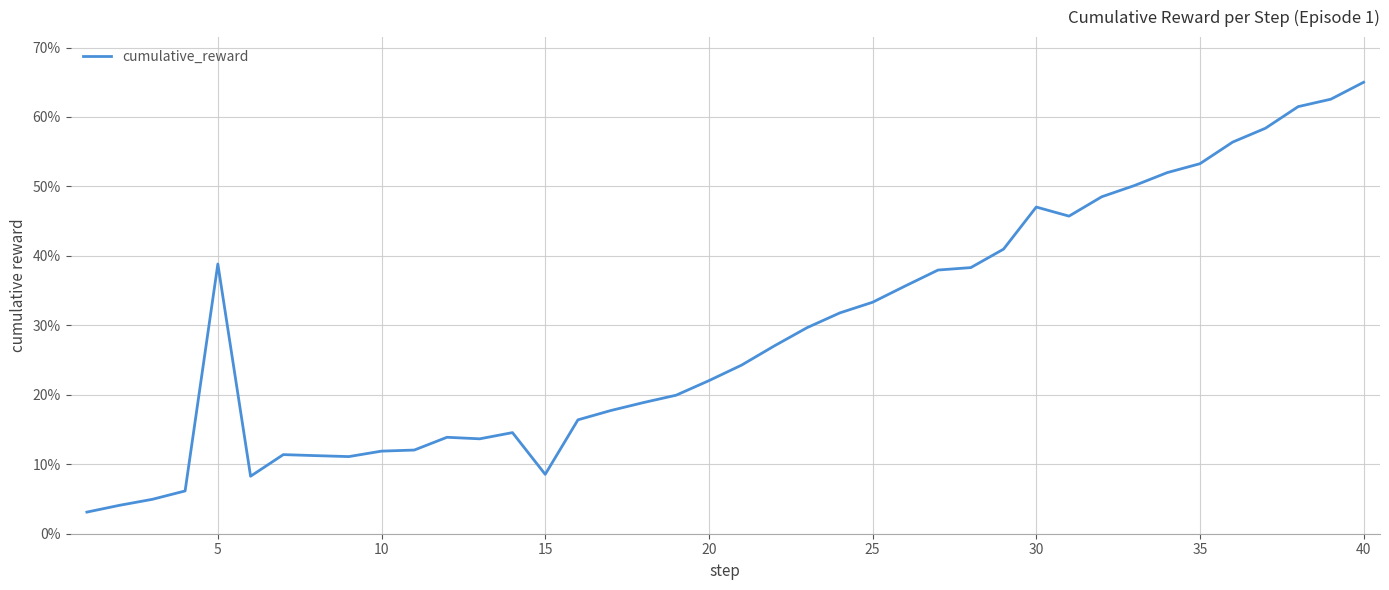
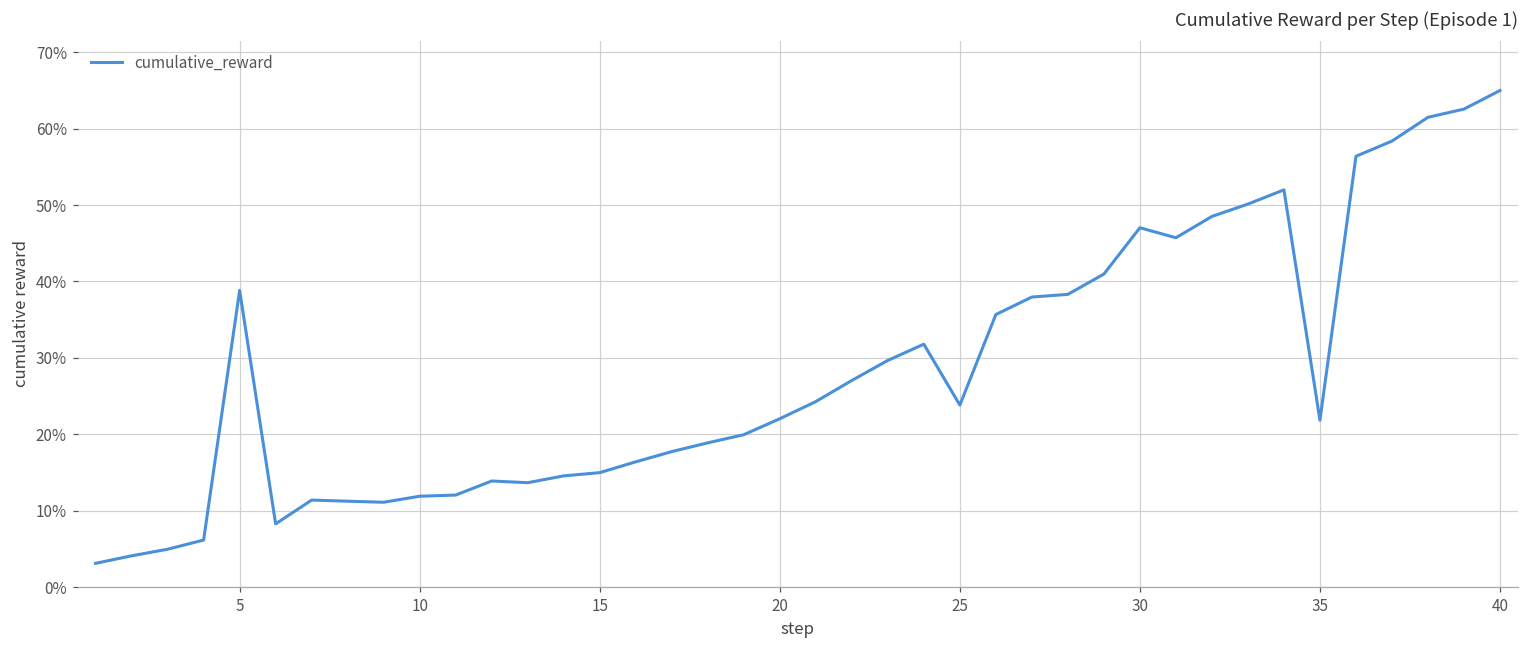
15: 9% -> 15%
25: 33% -> 24%
35: 53% -> 22%
